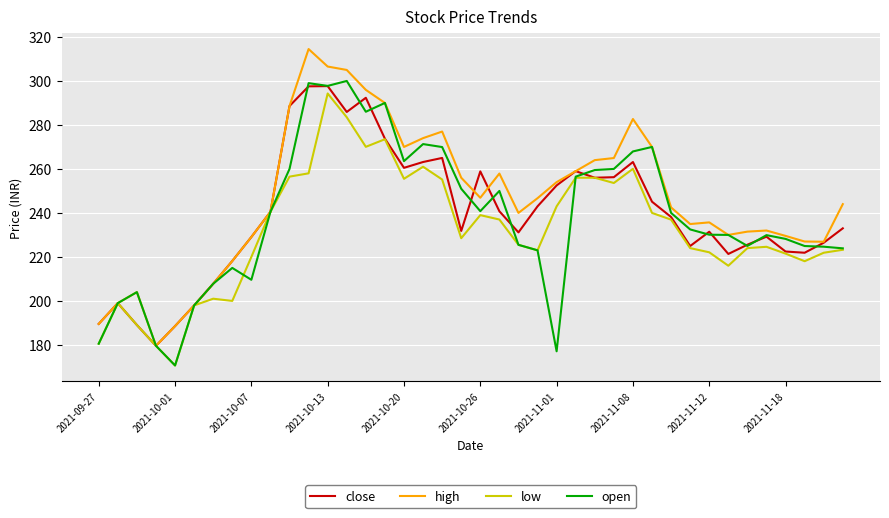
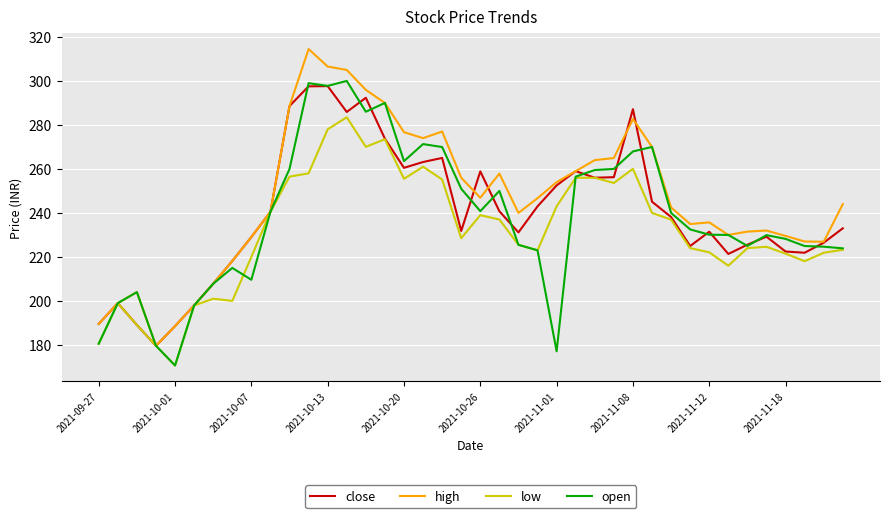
low, 2021-10-13: 294 -> 278
high, 2021-10-20: 270 -> 277
close, 2021-11-08: 263 -> 287
